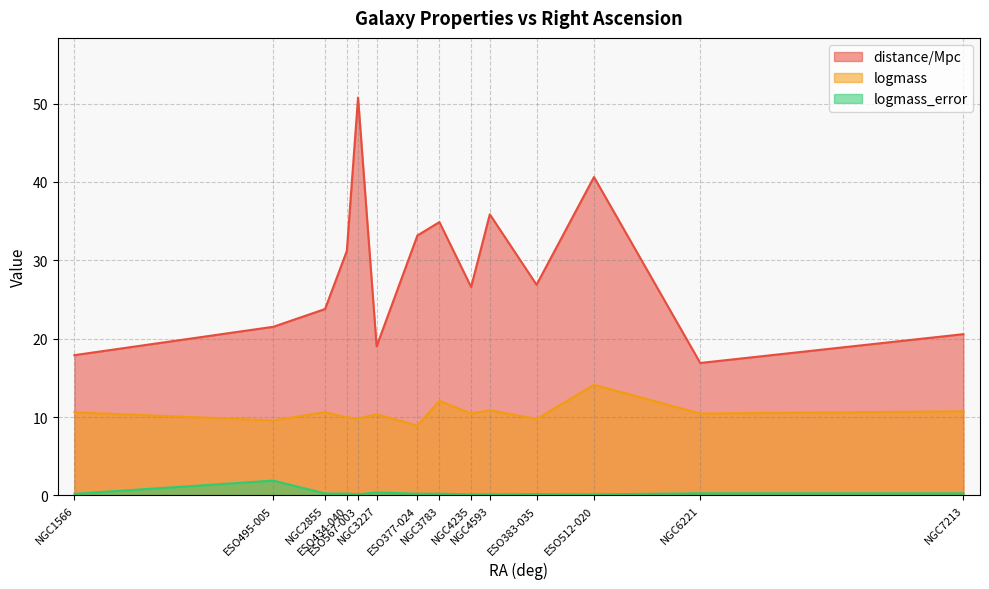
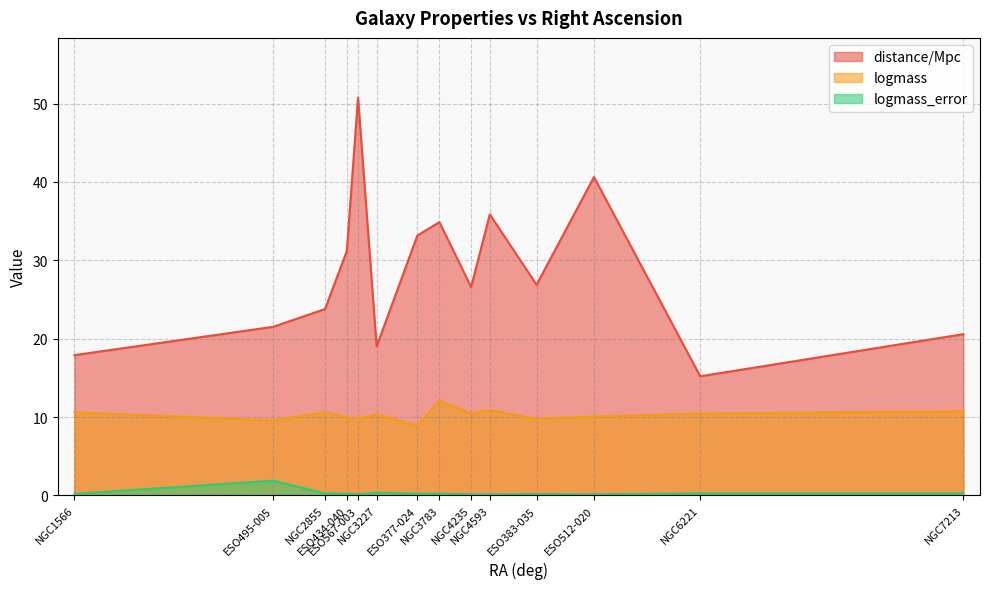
logmass, ESO512-020: 14 -> 10
distance/Mpc, NGC6221: 17 -> 15
